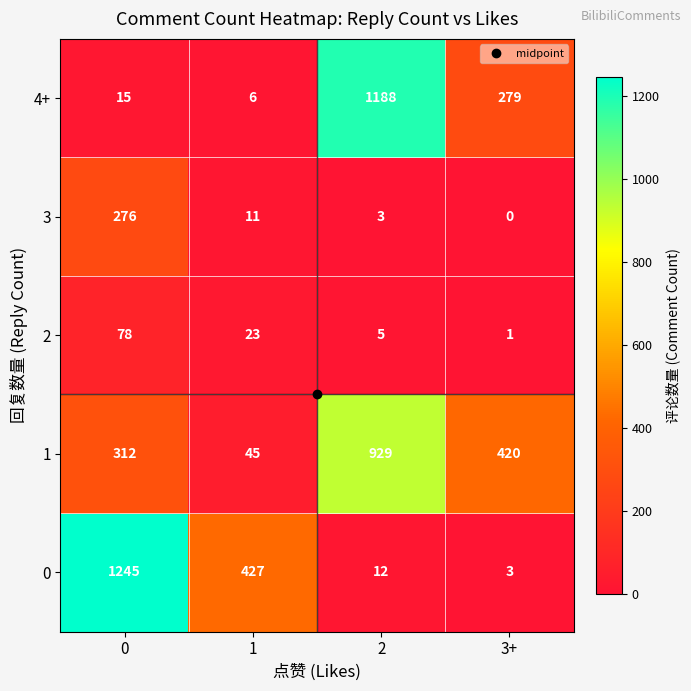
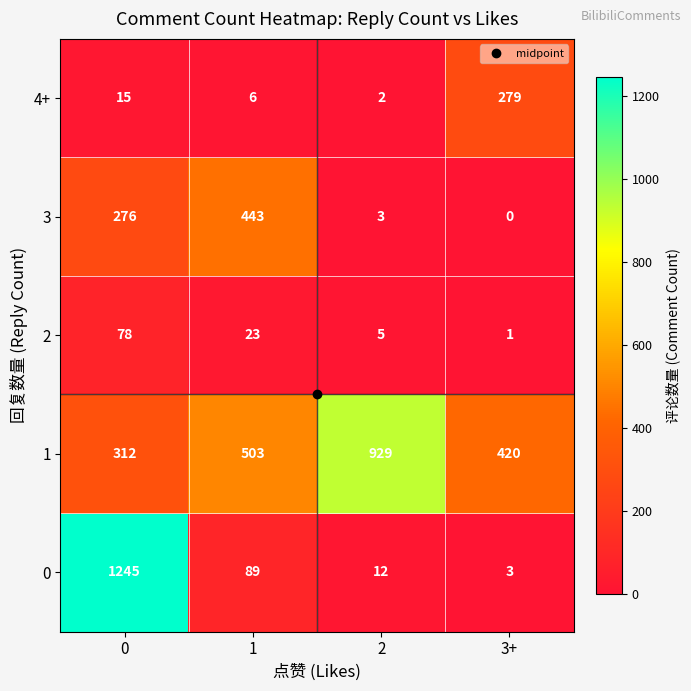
4+, 2: 1188 -> 2
3, 1: 11 -> 443
1, 1: 45 -> 503
0, 1: 427 -> 89
